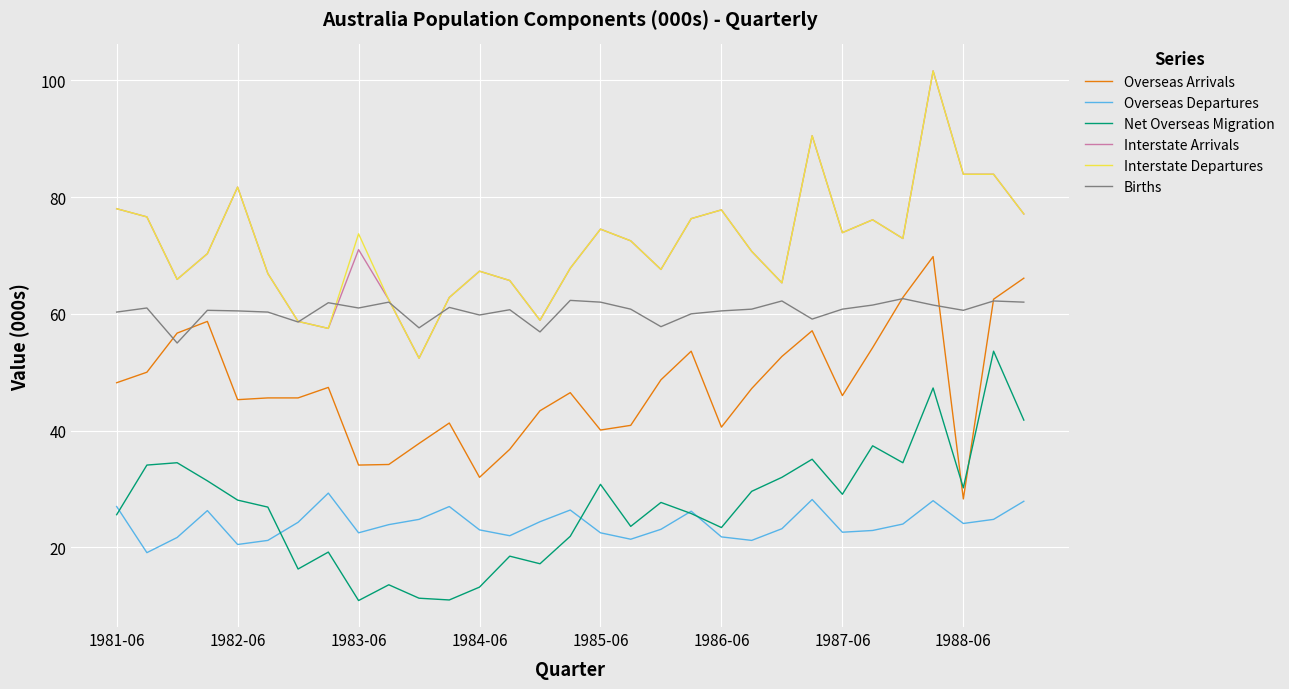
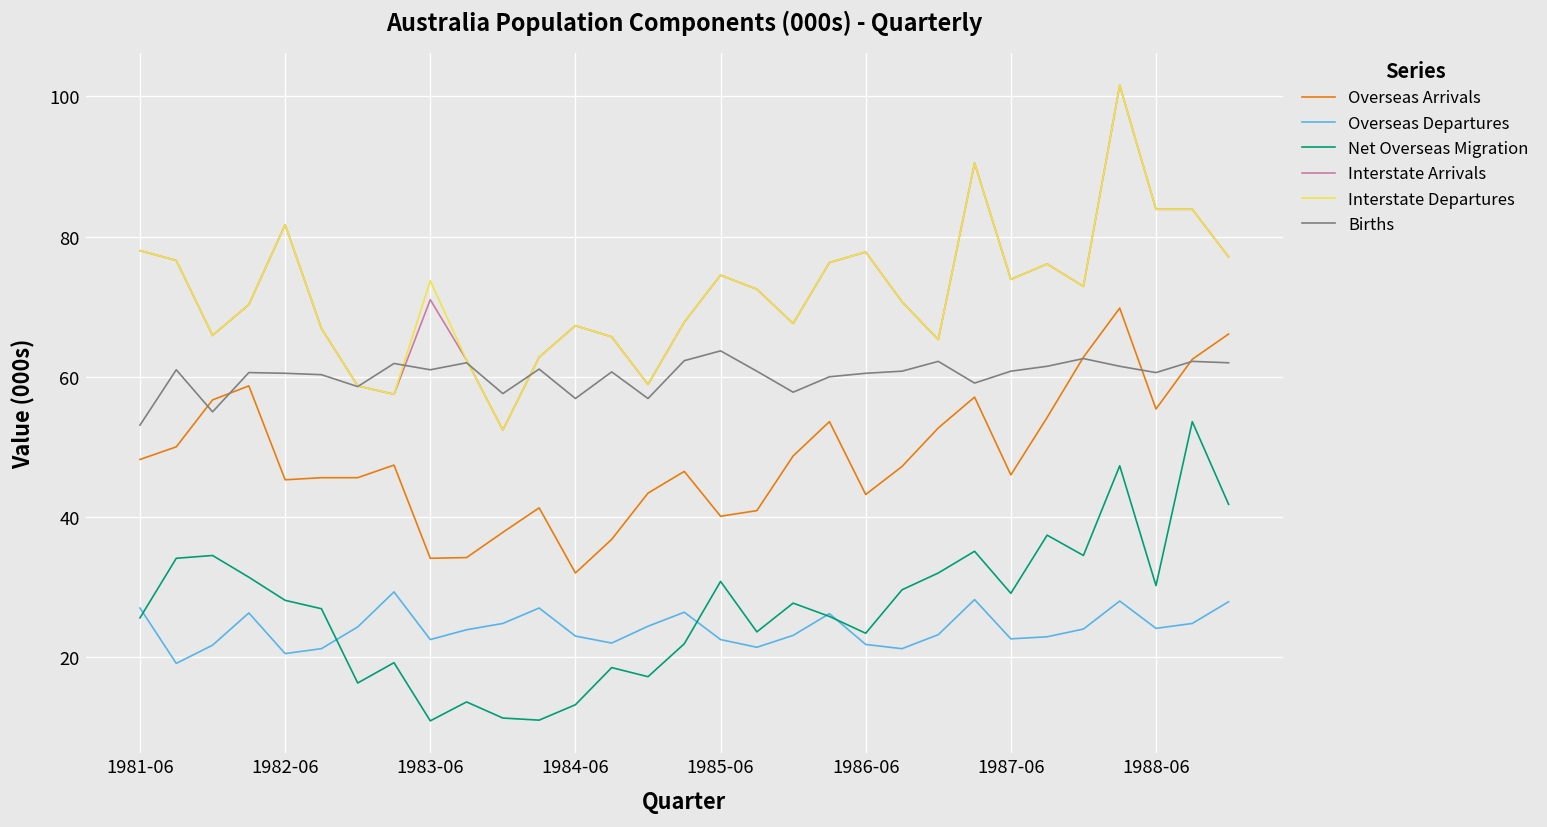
Births, 1981-06: 60 -> 53
Births, 1984-06: 60 -> 57
Births, 1985-06: 62 -> 64
Overseas Arrivals, 1986-06: 41 -> 43
Overseas Arrivals, 1988-06: 28 -> 55
